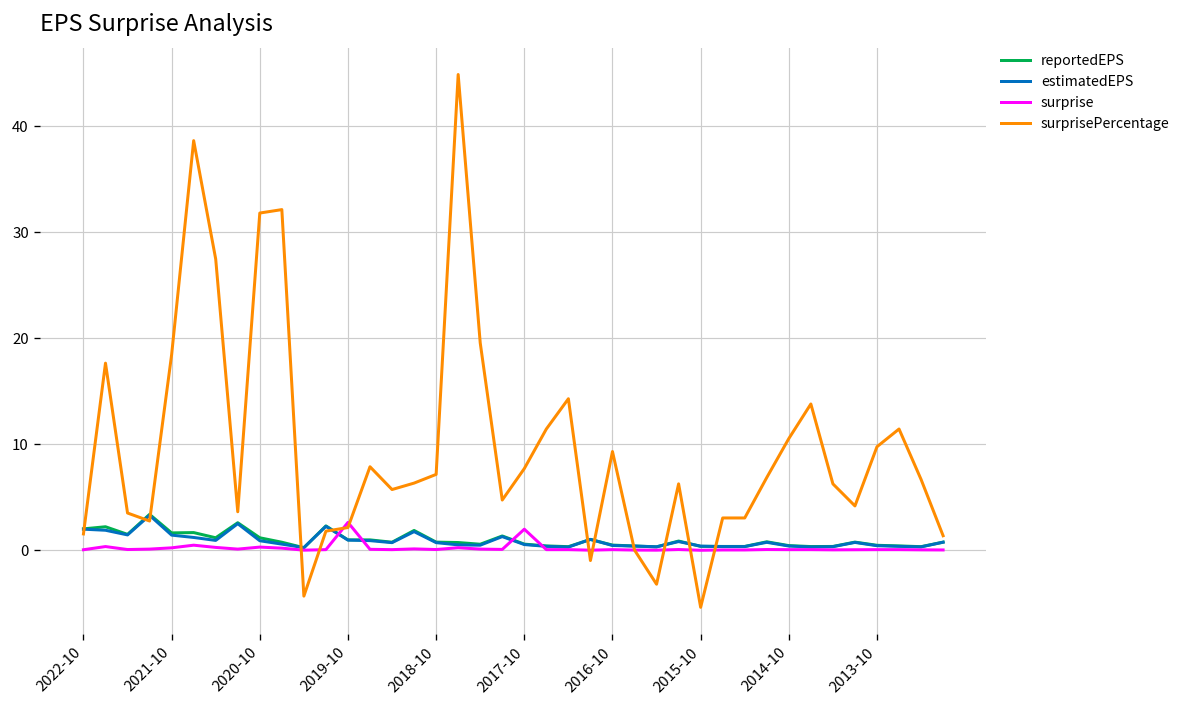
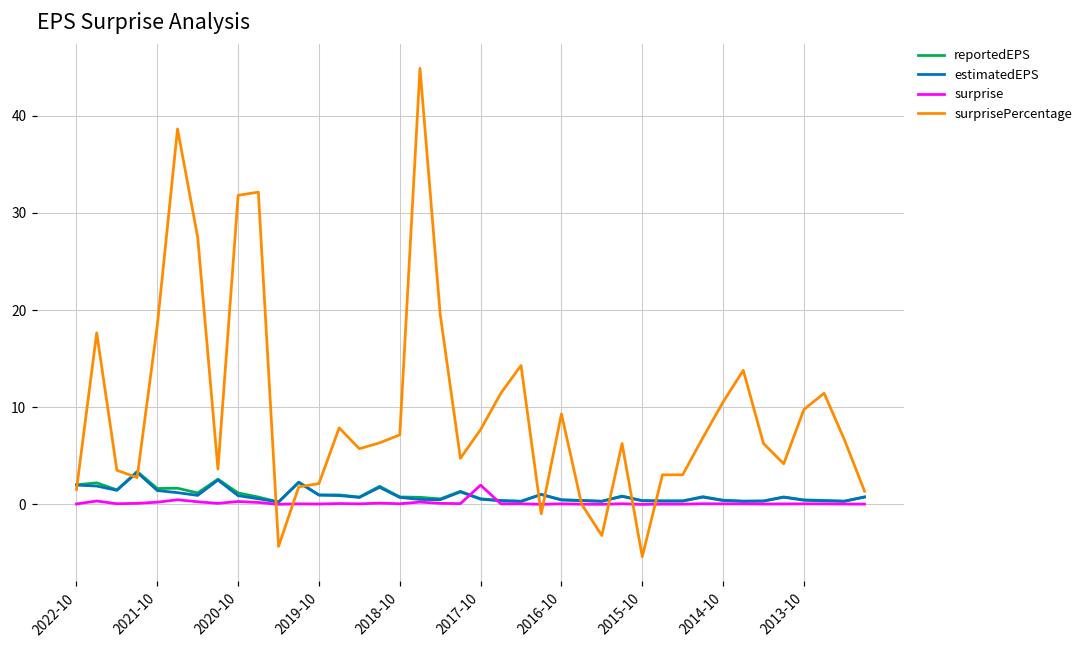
surprise, 2019-10: 3 -> 0
